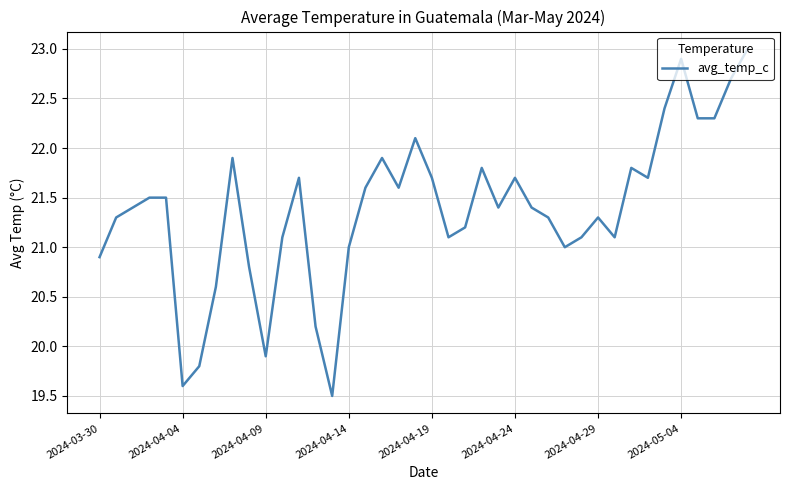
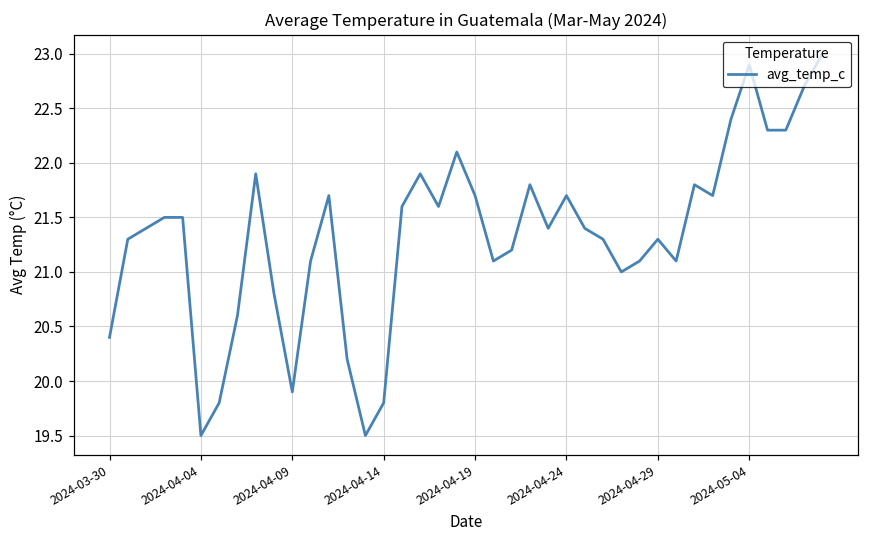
2024-03-30: 20.9 -> 20.4
2024-04-04: 19.6 -> 19.5
2024-04-14: 21.0 -> 19.8
